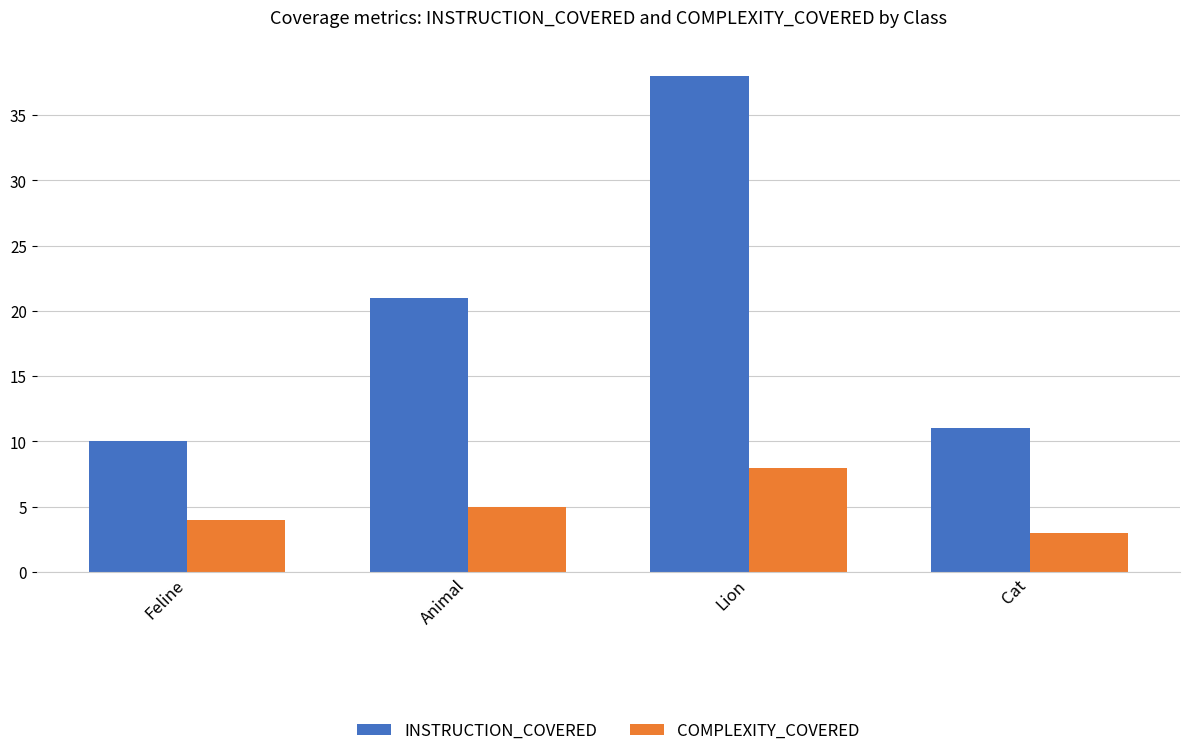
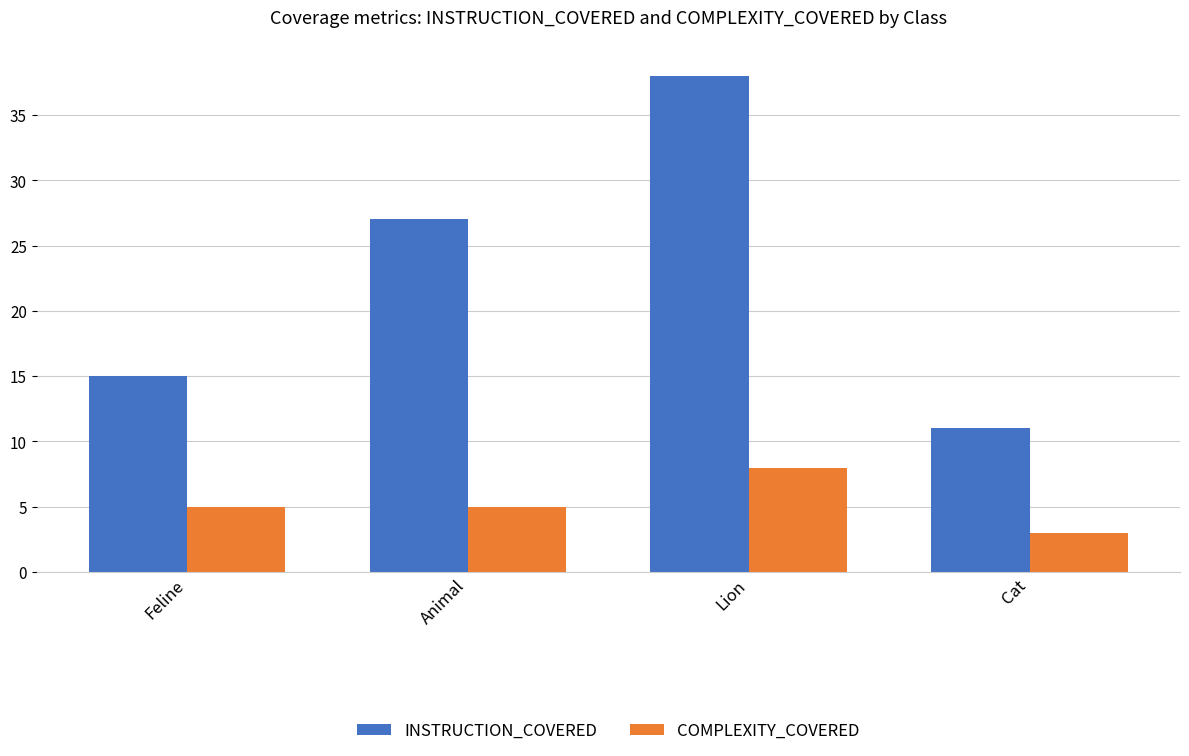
INSTRUCTION_COVERED, Feline: 10 -> 15
COMPLEXITY_COVERED, Feline: 4 -> 5
INSTRUCTION_COVERED, Animal: 21 -> 27
